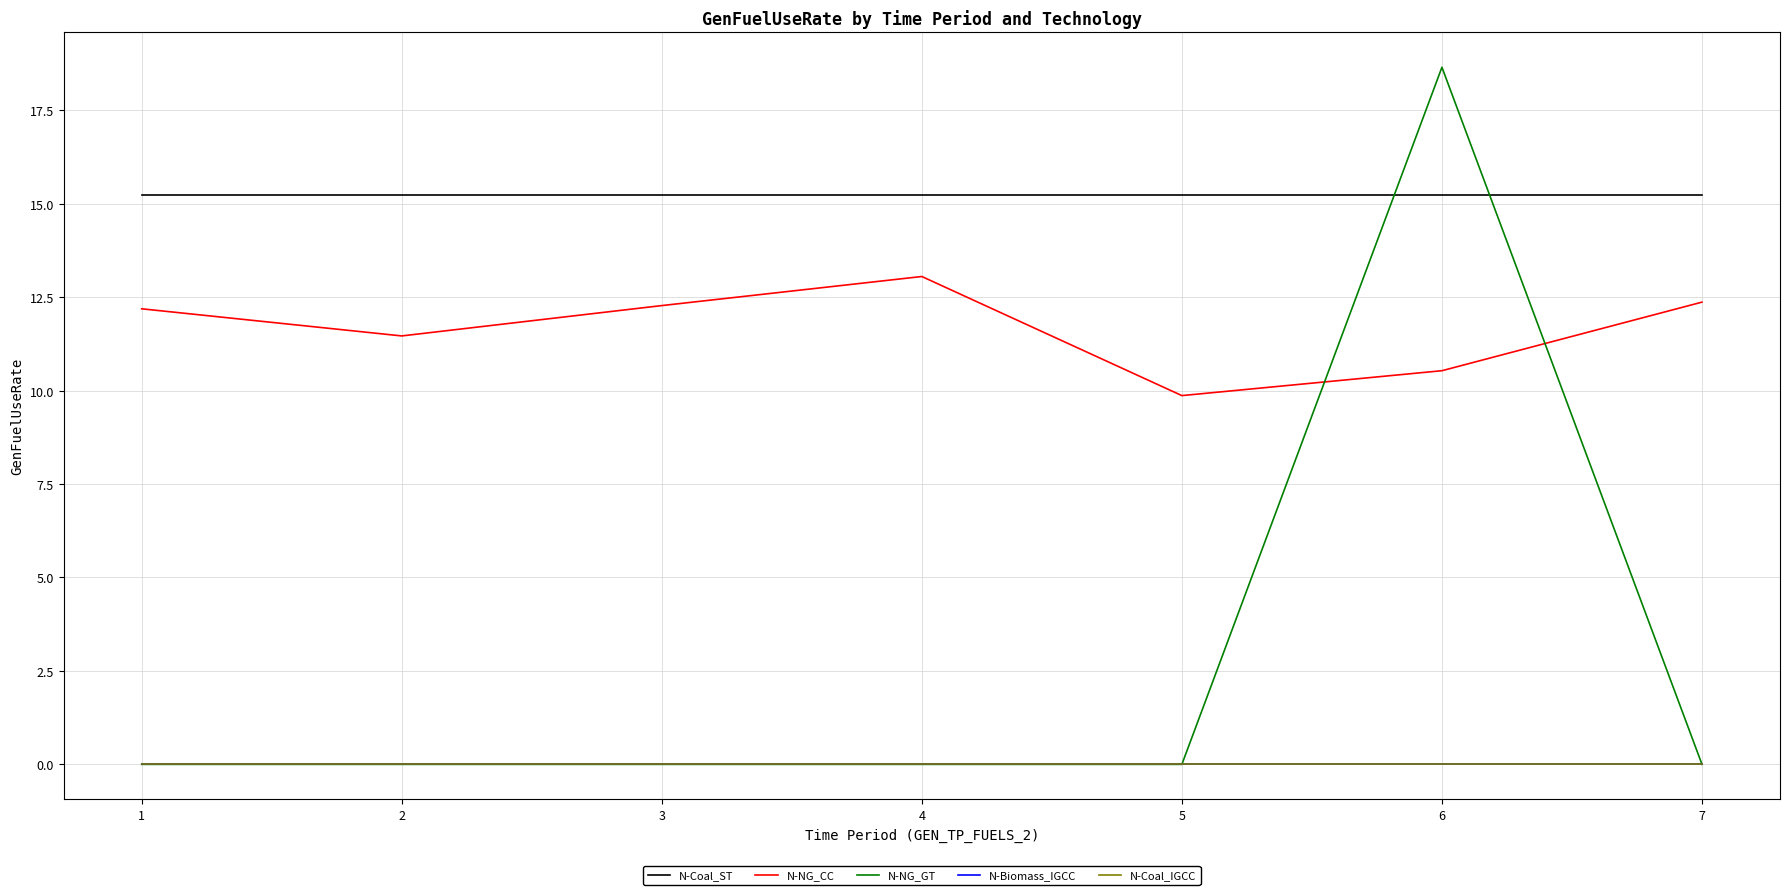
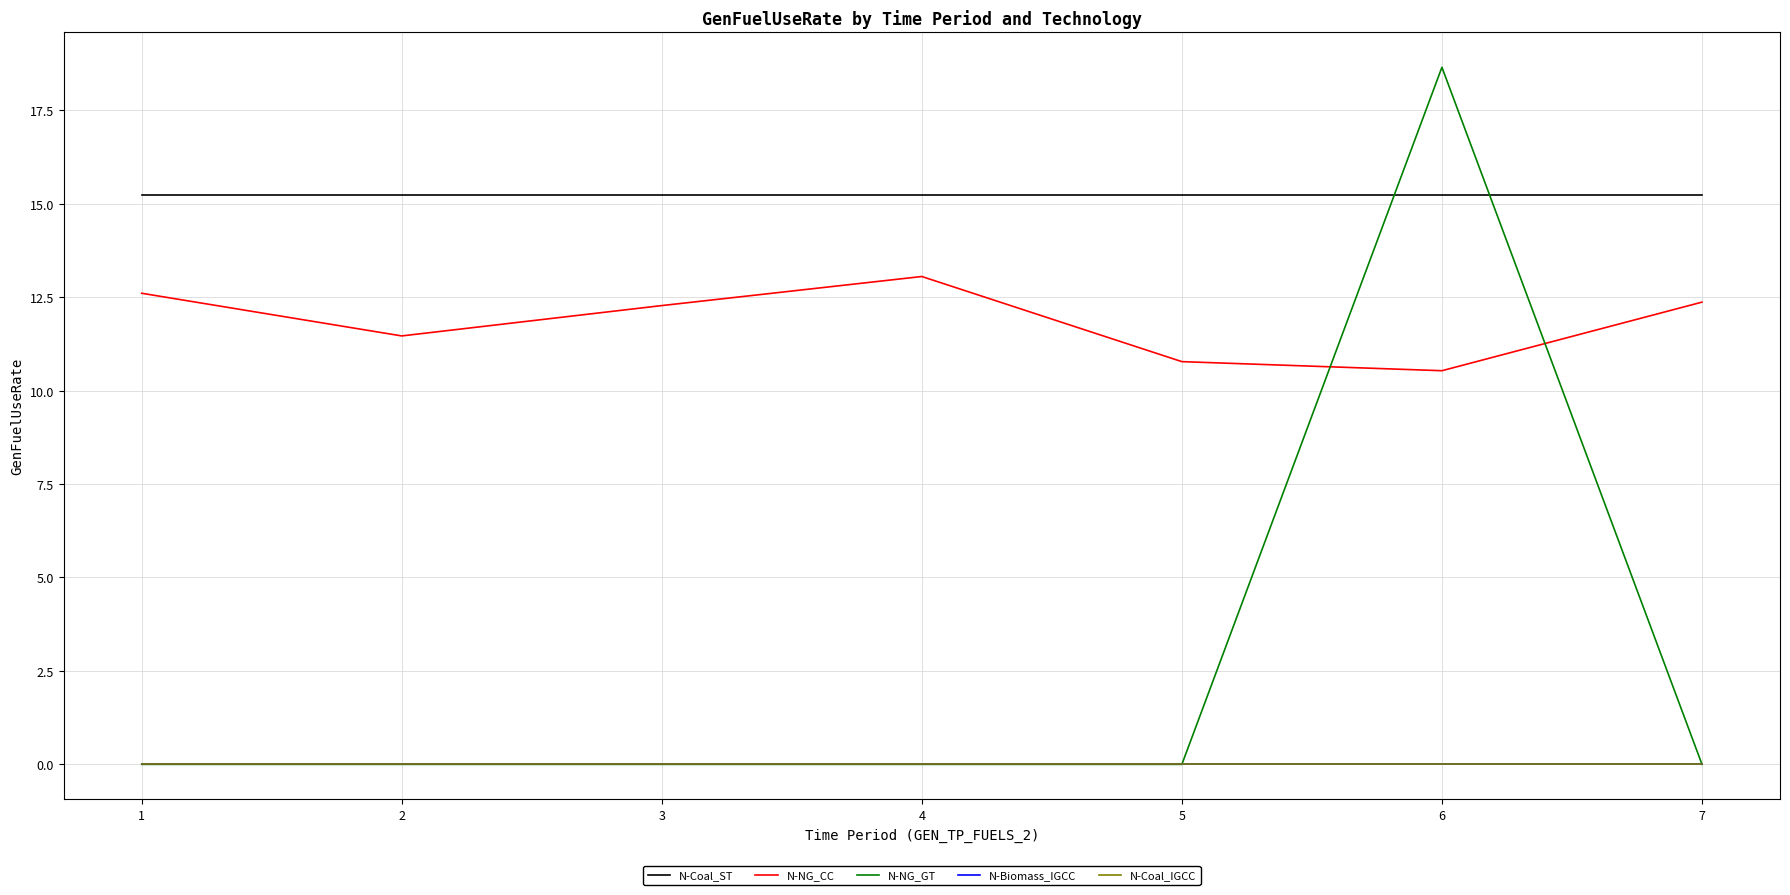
N-NG_CC, 1: 12.2 -> 12.6
N-NG_CC, 5: 9.9 -> 10.8
